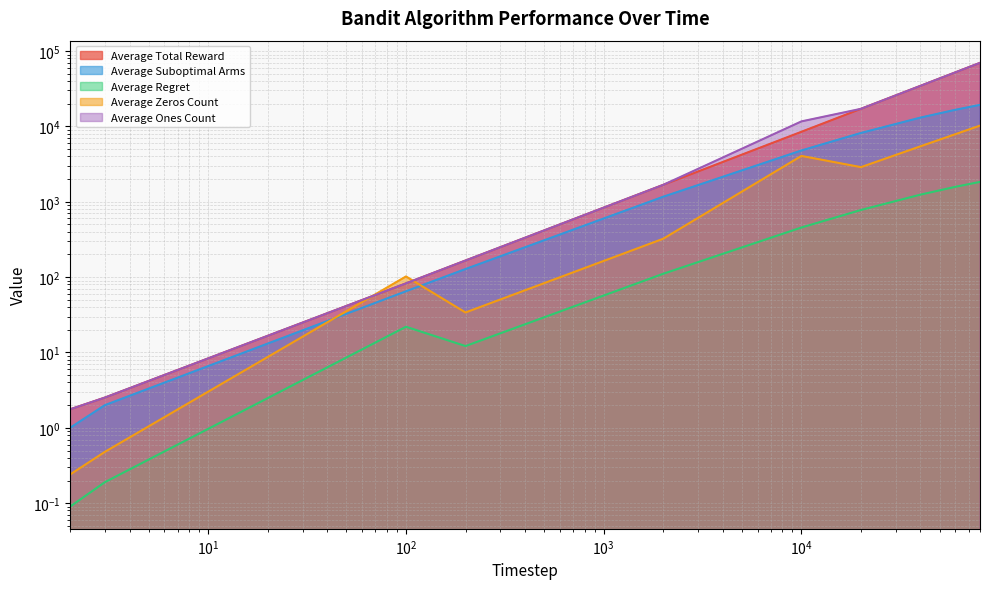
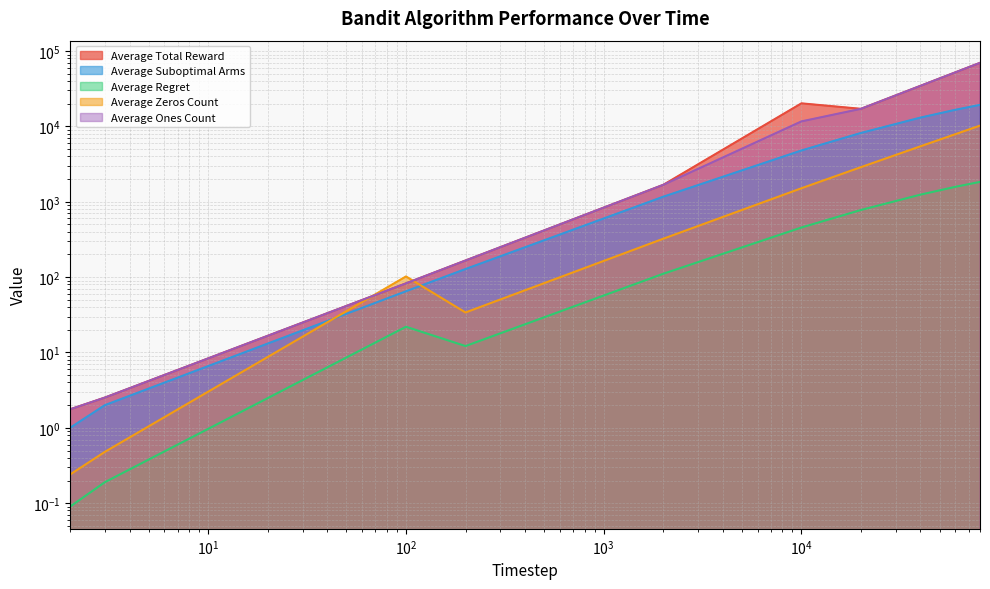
Average Total Reward, 10^4: 8000 -> 20000
Average Zeros Count, 10^4: 4000 -> 1500
